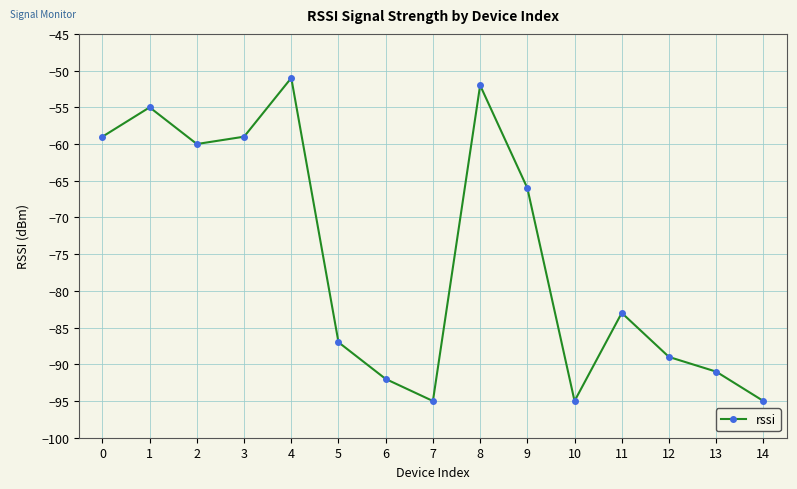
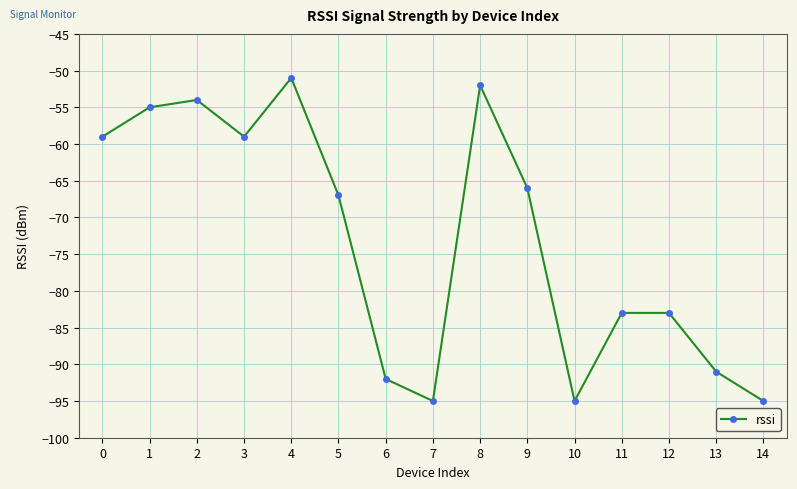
2: -60 -> -54
5: -87 -> -67
12: -89 -> -83
